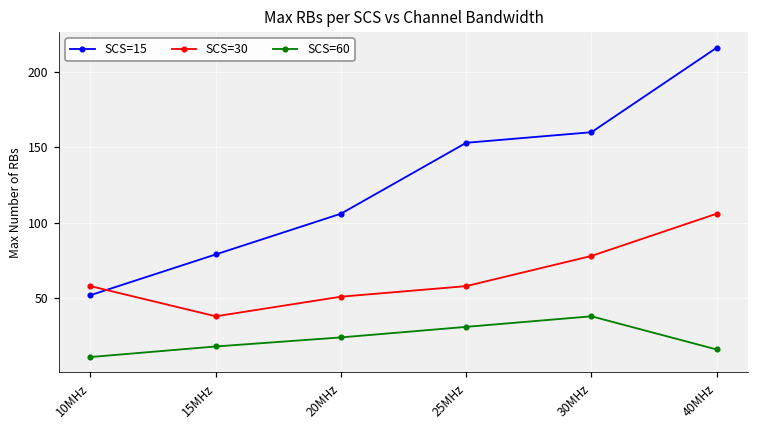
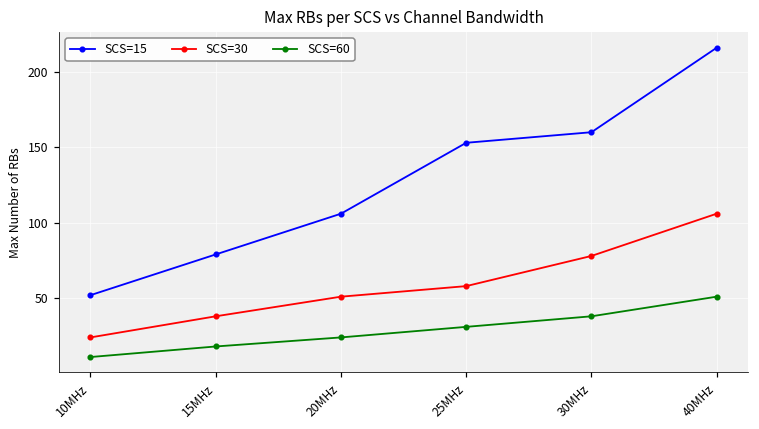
SCS=30, 10MHz: 58 -> 24
SCS=60, 40MHz: 16 -> 51
